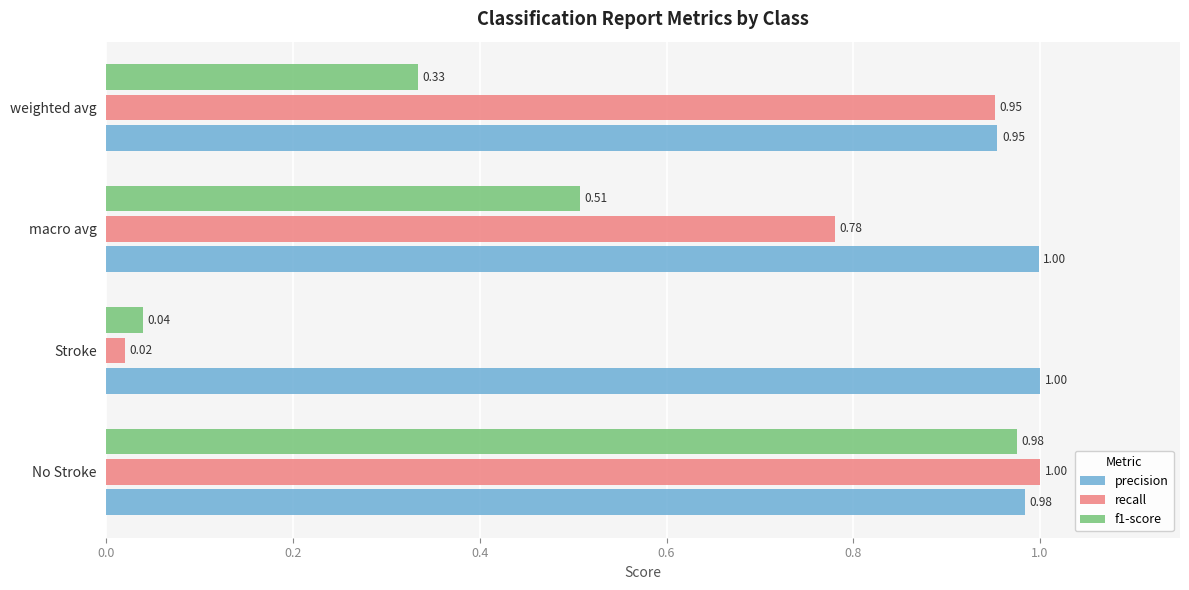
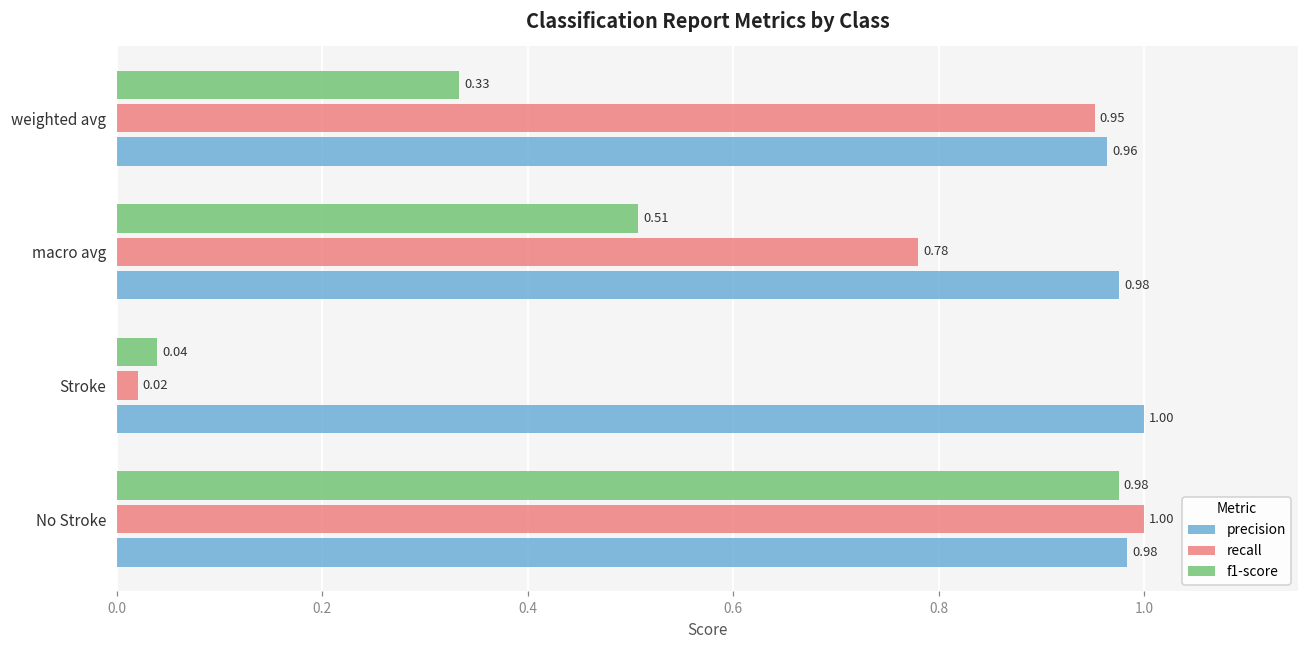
precision, weighted avg: 0.95 -> 0.96
precision, macro avg: 1.00 -> 0.98
